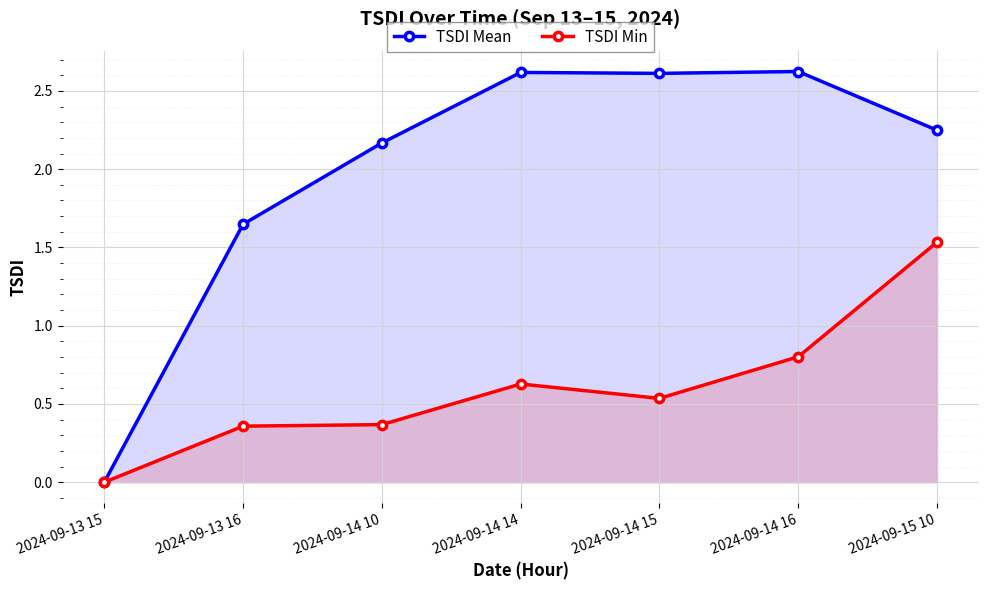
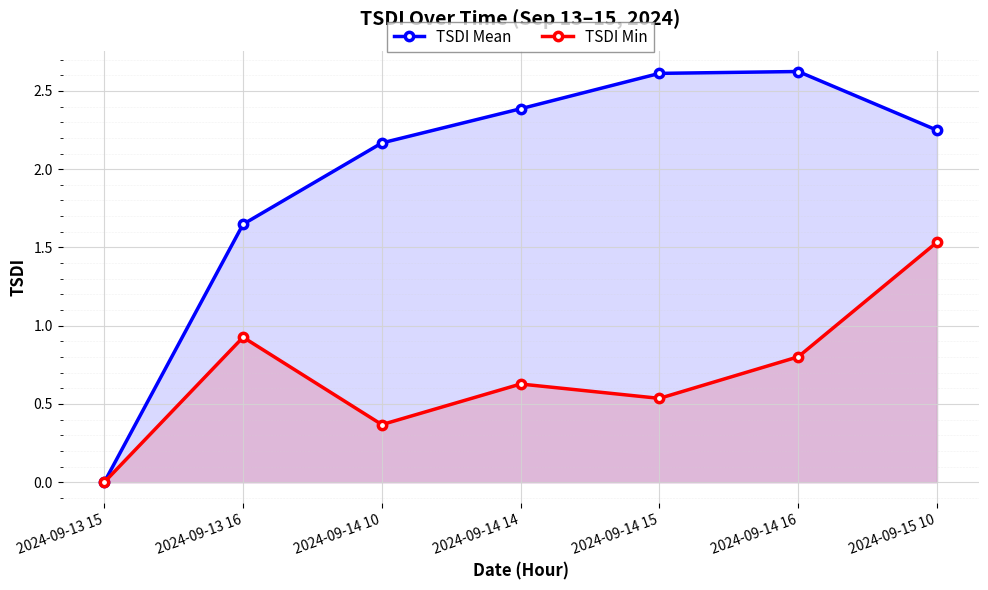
TSDI Min, 2024-09-13 16: 0.36 -> 0.93
TSDI Mean, 2024-09-14 14: 2.62 -> 2.39
